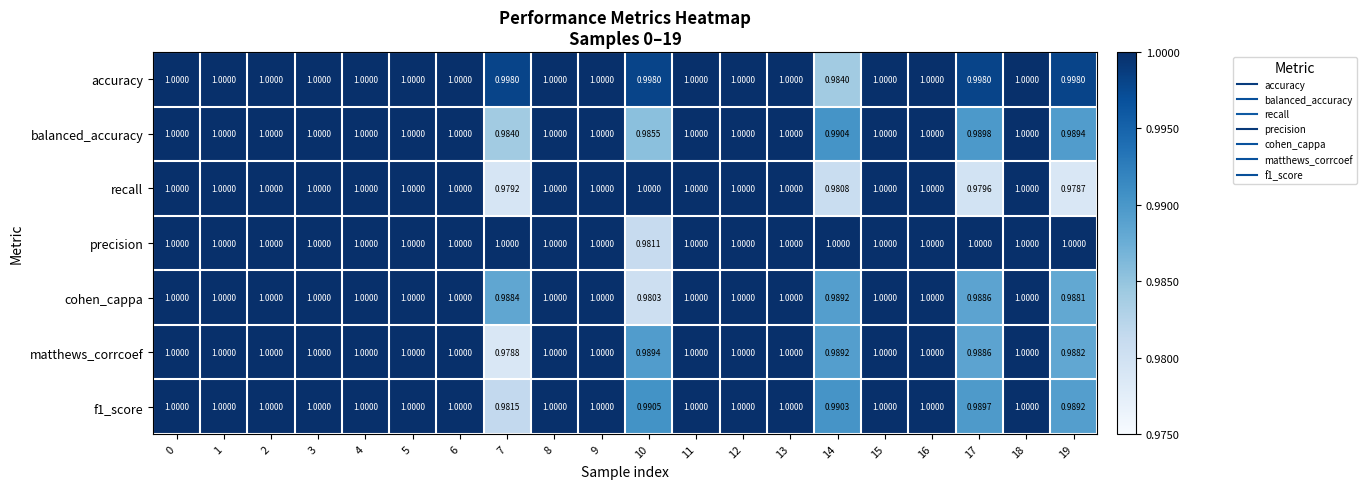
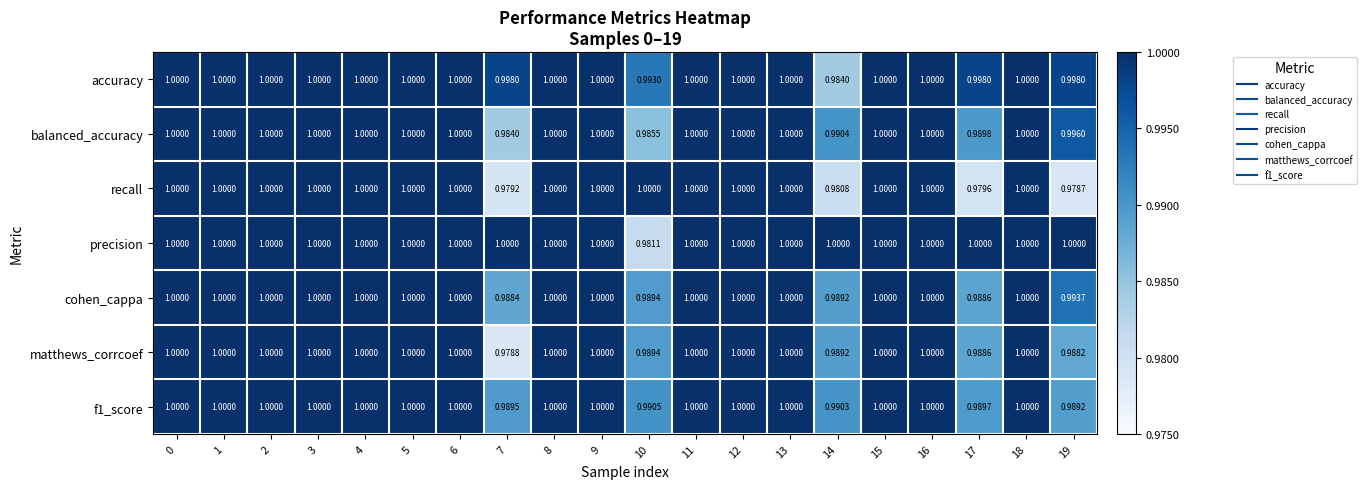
accuracy, 10: 0.9980 -> 0.9930
balanced_accuracy, 19: 0.9894 -> 0.9960
cohen_cappa, 10: 0.9803 -> 0.9894
cohen_cappa, 19: 0.9881 -> 0.9937
f1_score, 7: 0.9815 -> 0.9895
